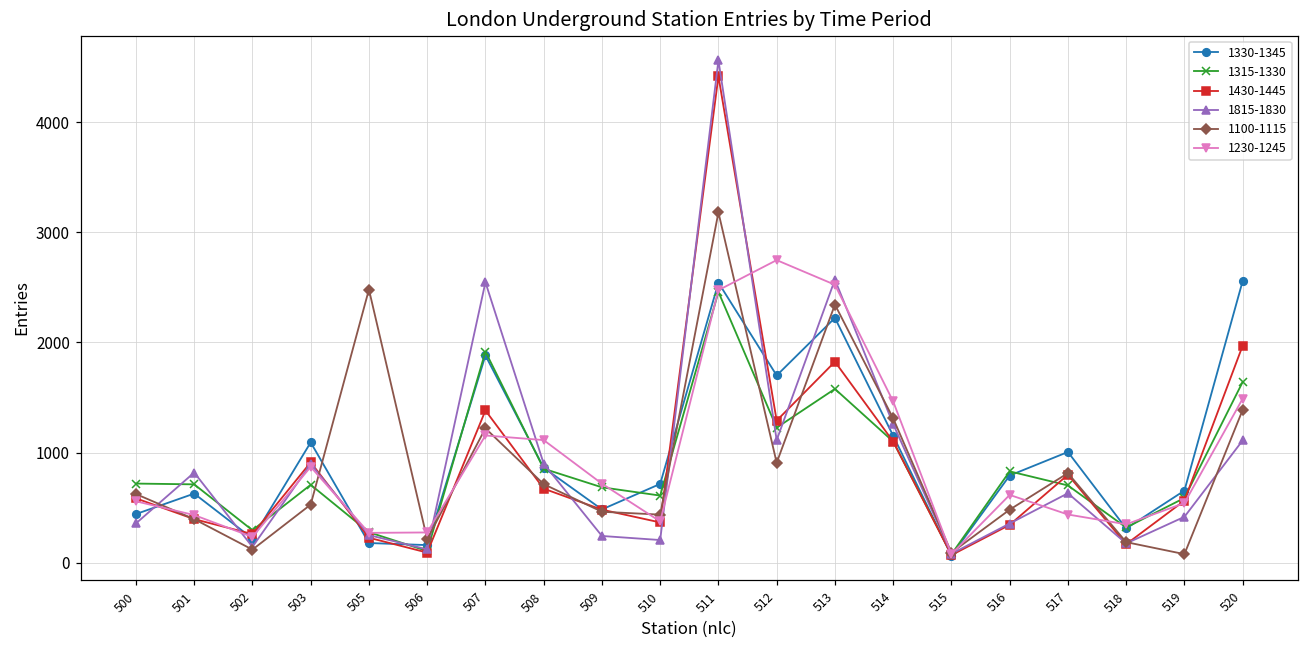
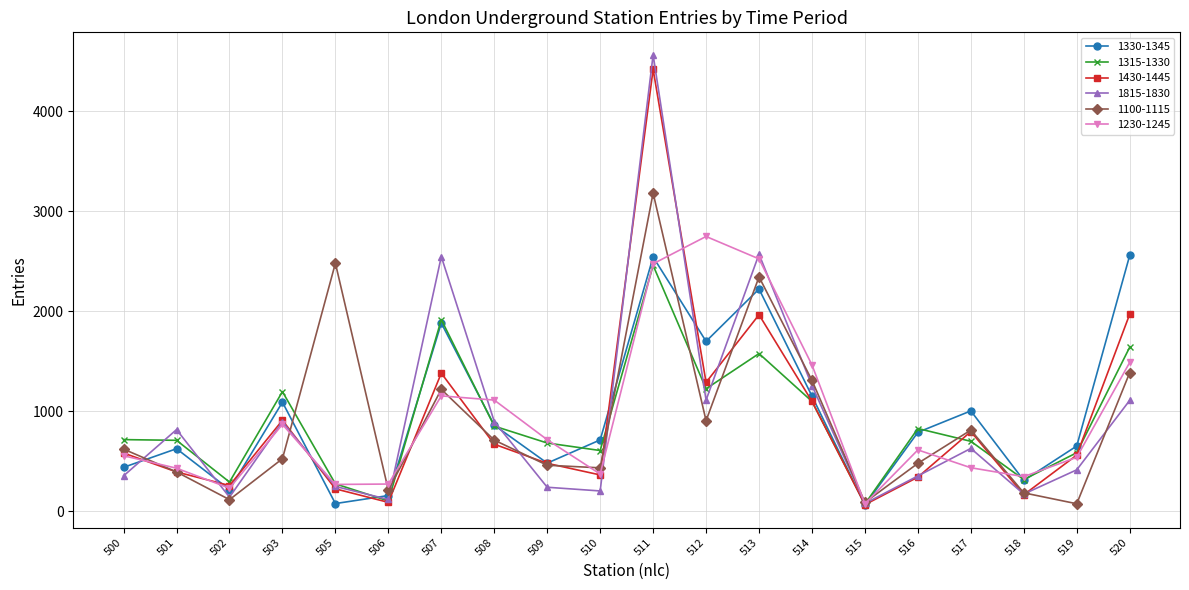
1315-1330, 503: 710 -> 1200
1330-1345, 505: 180 -> 80
1430-1445, 513: 1830 -> 1970
